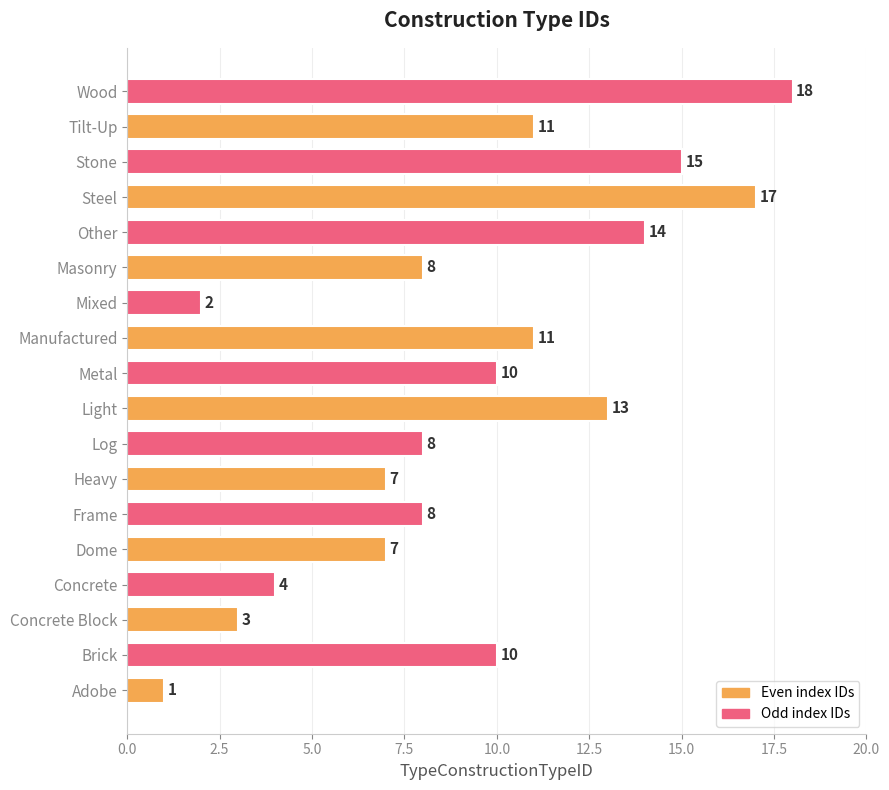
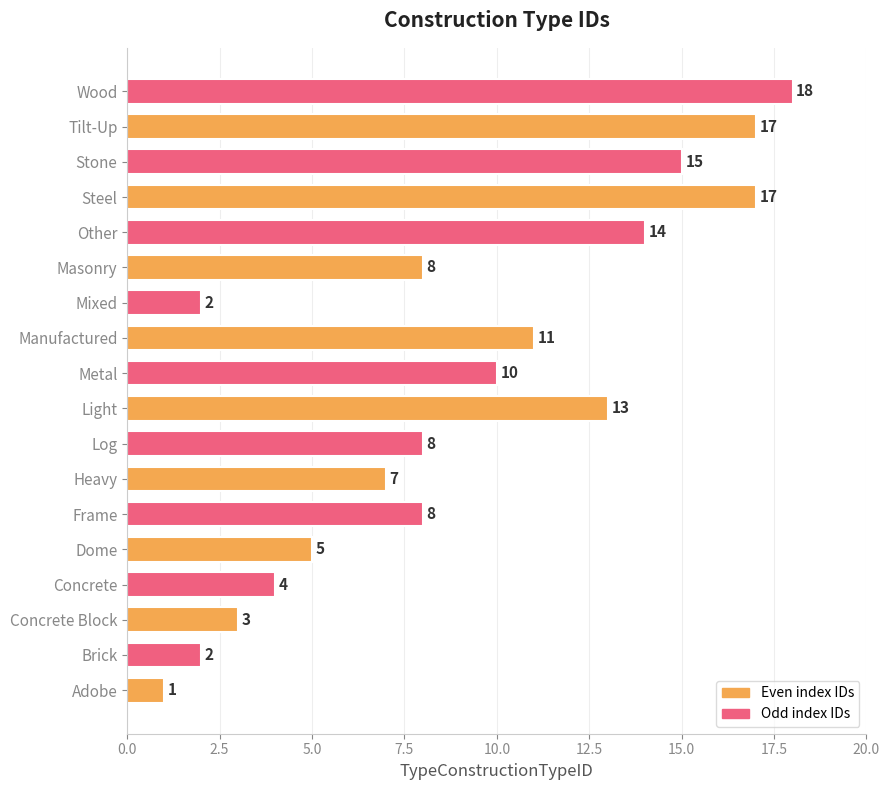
Tilt-Up: 11 -> 17
Dome: 7 -> 5
Brick: 10 -> 2
